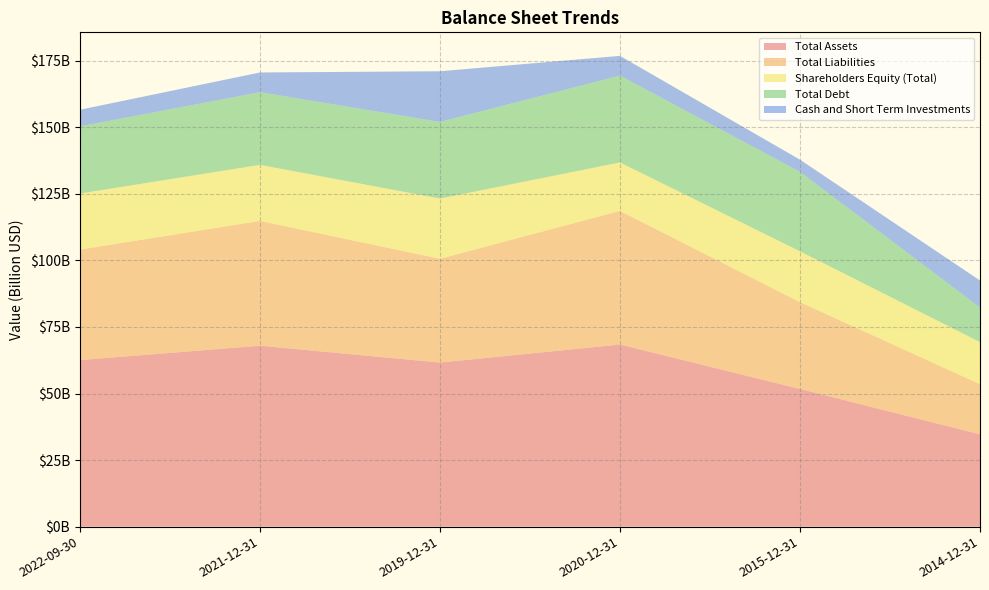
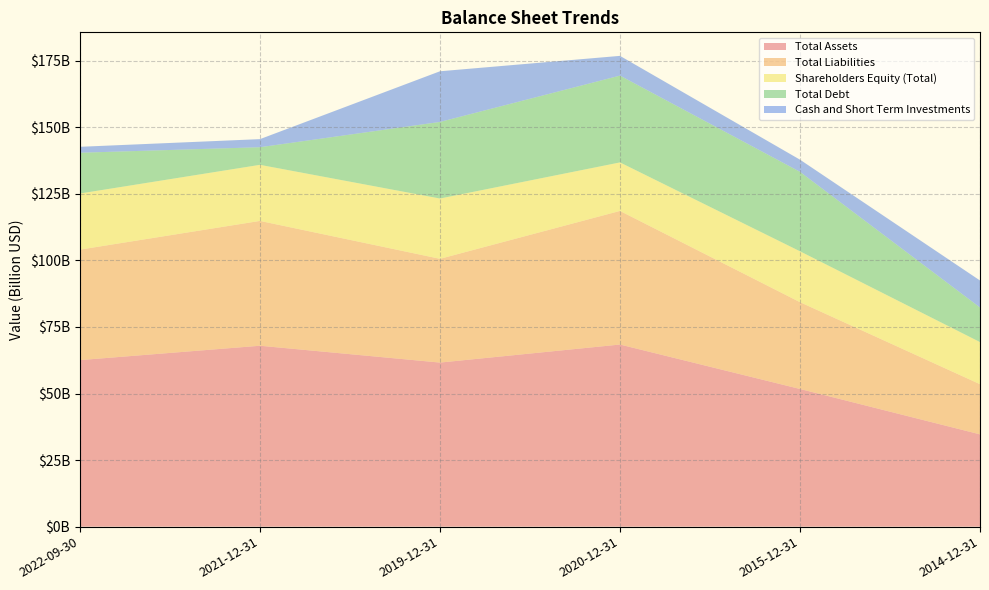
Total Debt, 2022-09-30: $25000000000 -> $15000000000
Cash and Short Term Investments, 2022-09-30: $6000000000 -> $2000000000
Total Debt, 2021-12-31: $27000000000 -> $7000000000
Cash and Short Term Investments, 2021-12-31: $7000000000 -> $3000000000
